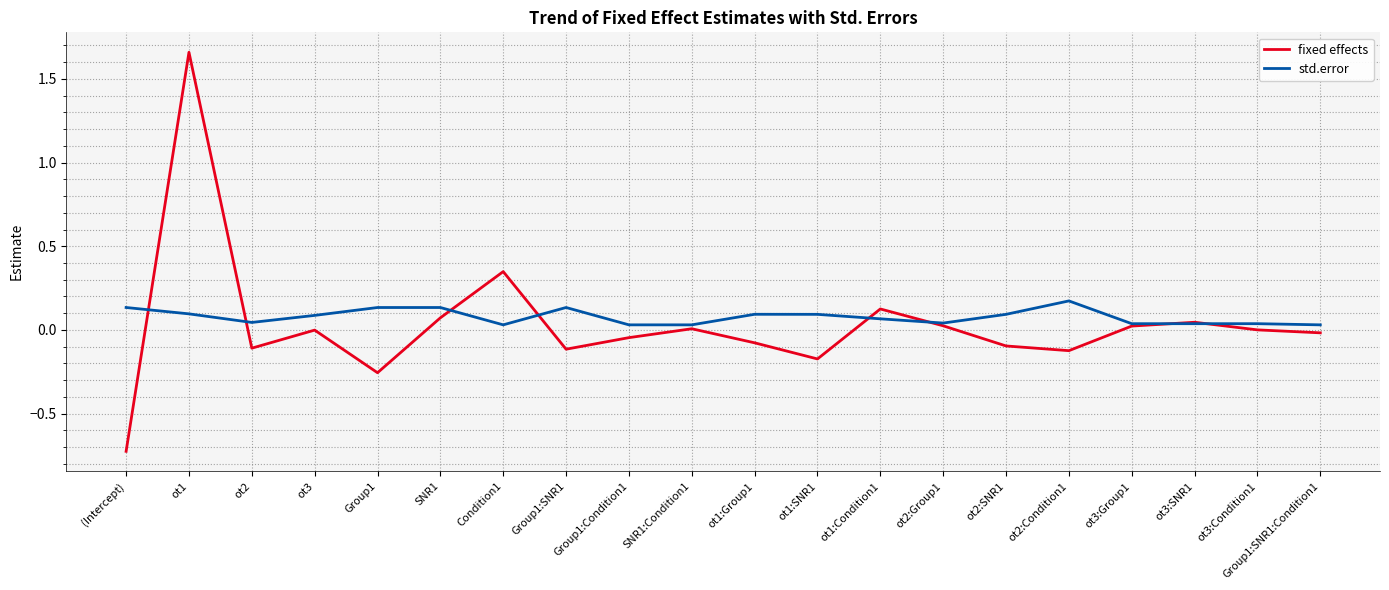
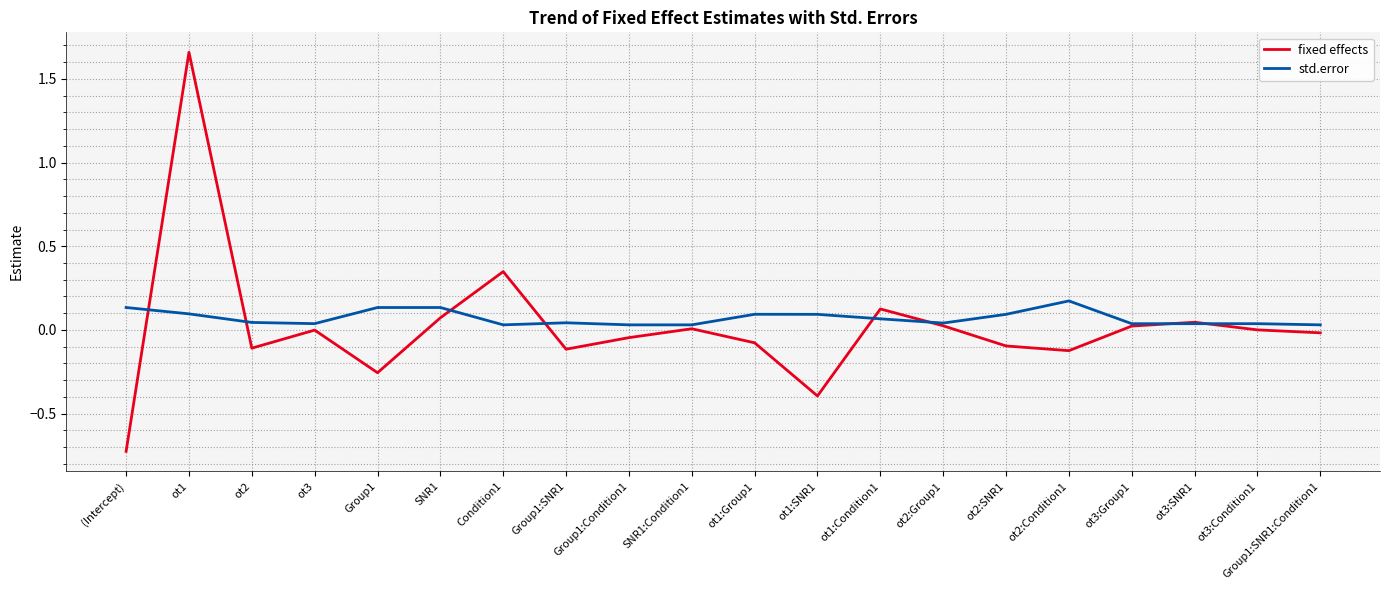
std.error, ot3: 0.09 -> 0.04
std.error, Group1:SNR1: 0.13 -> 0.04
fixed effects, ot1:SNR1: -0.17 -> -0.39
